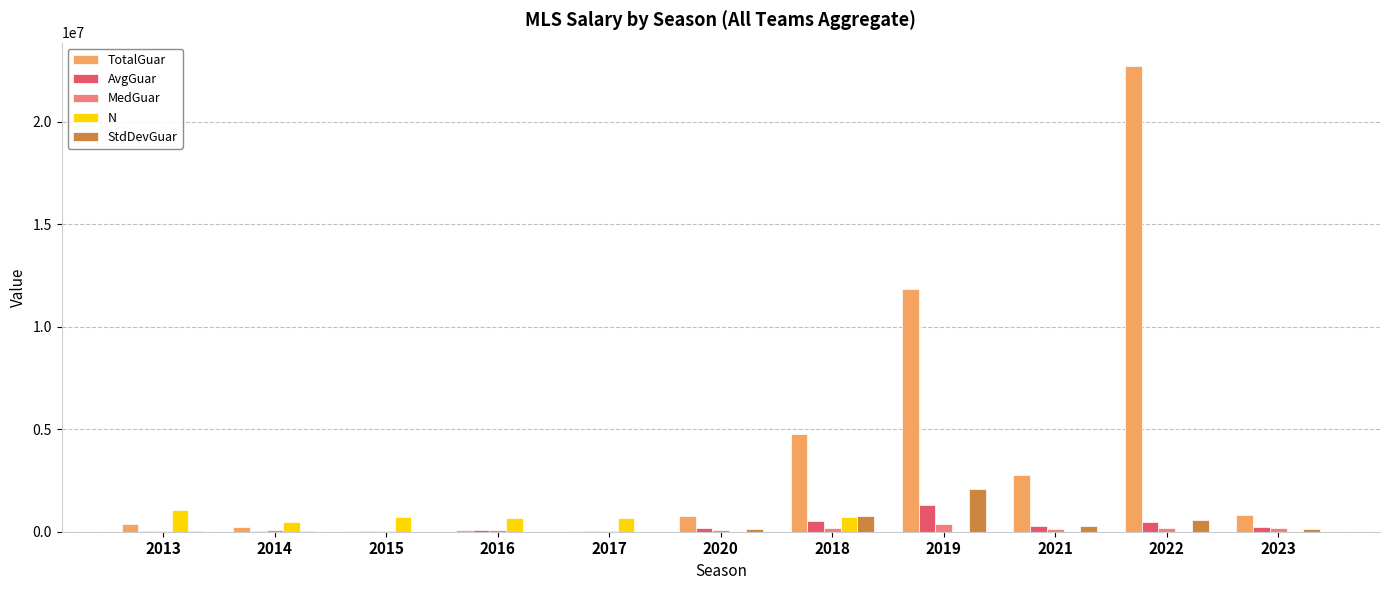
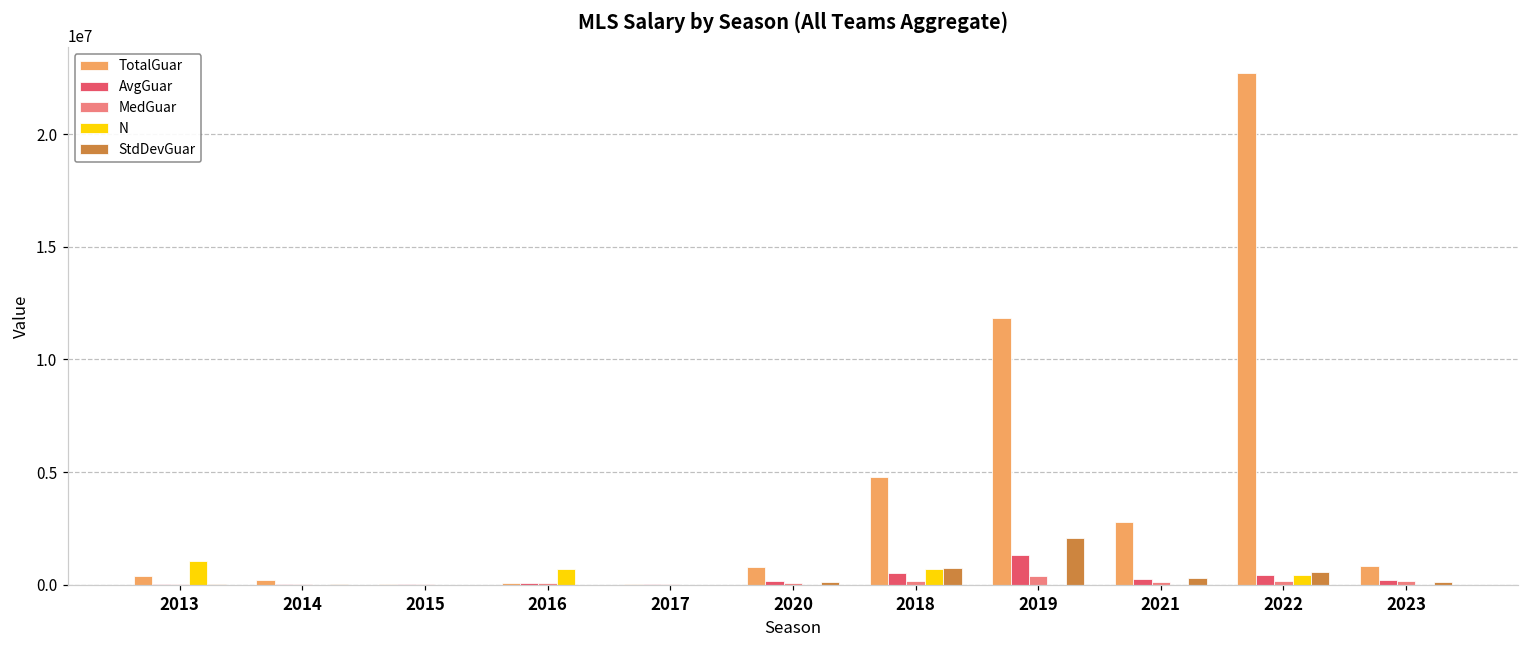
N, 2014: 500000 -> 0
N, 2015: 700000 -> 0
N, 2017: 700000 -> 0
N, 2022: 0 -> 400000
